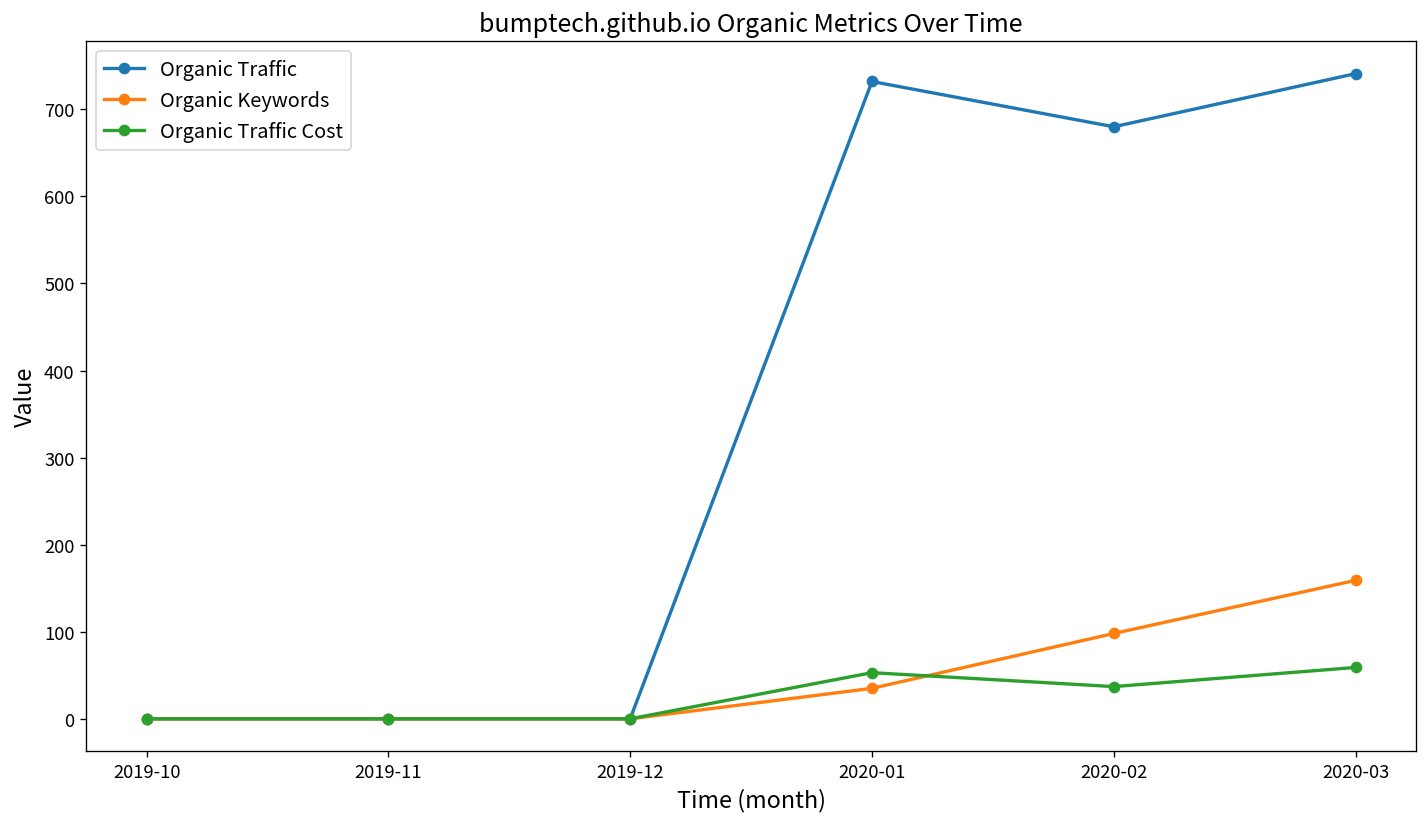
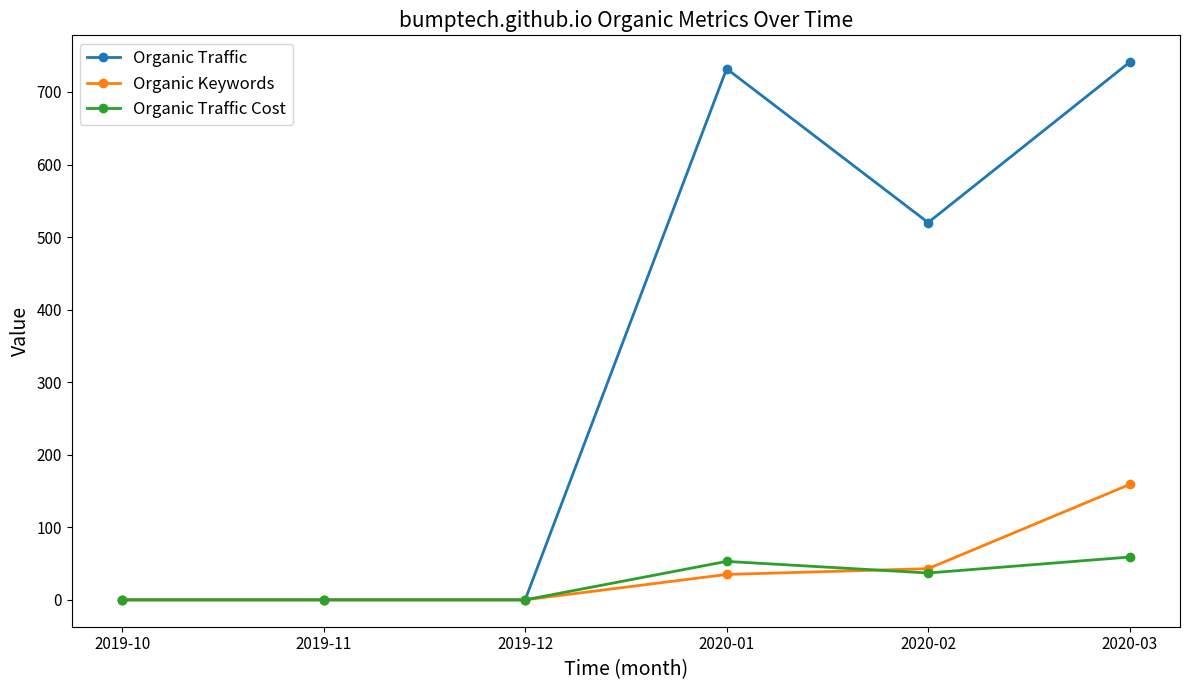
Organic Traffic, 2020-02: 680 -> 520
Organic Keywords, 2020-02: 100 -> 40
